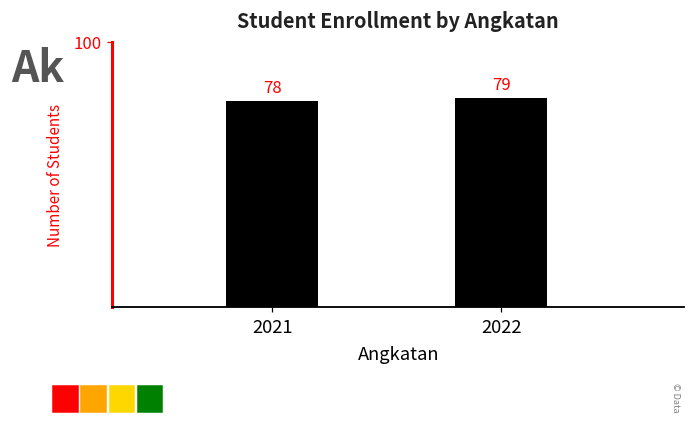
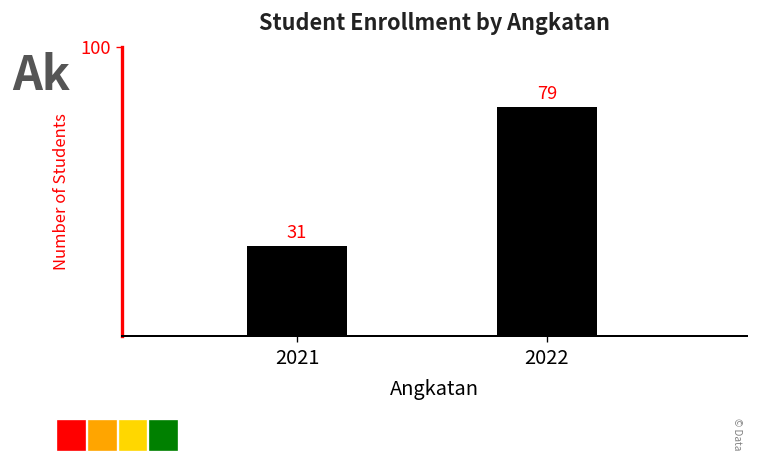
2021: 78 -> 31
